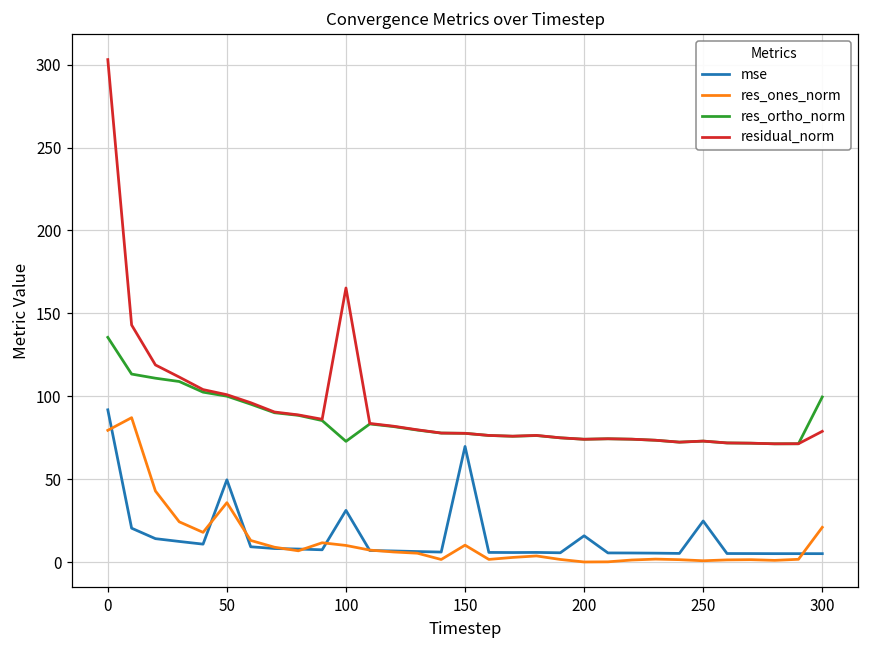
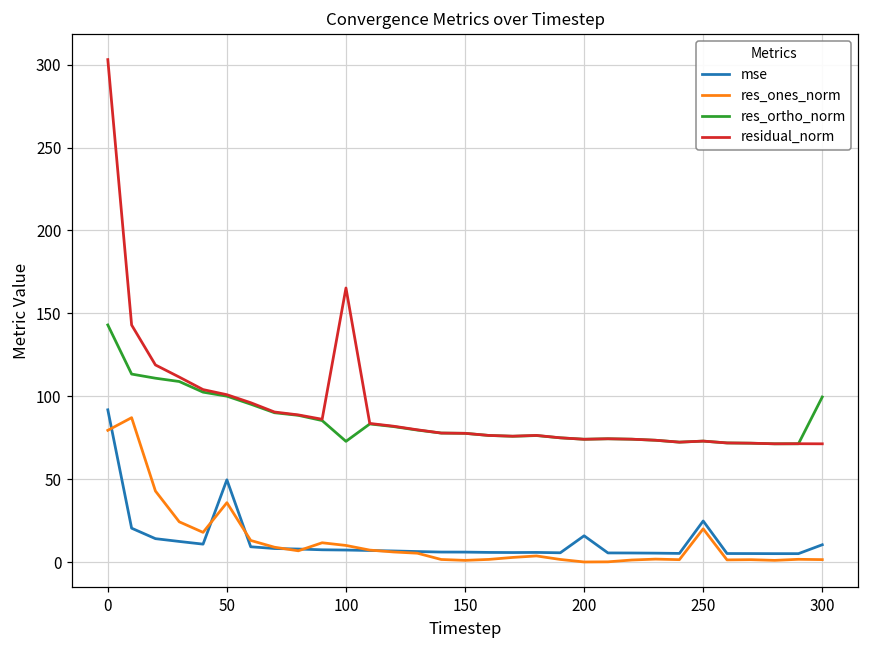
res_ortho_norm, 0: 136 -> 143
mse, 100: 31 -> 7
mse, 150: 70 -> 6
res_ones_norm, 150: 10 -> 1
res_ones_norm, 250: 1 -> 20
mse, 300: 5 -> 10
res_ones_norm, 300: 21 -> 1
residual_norm, 300: 79 -> 71
